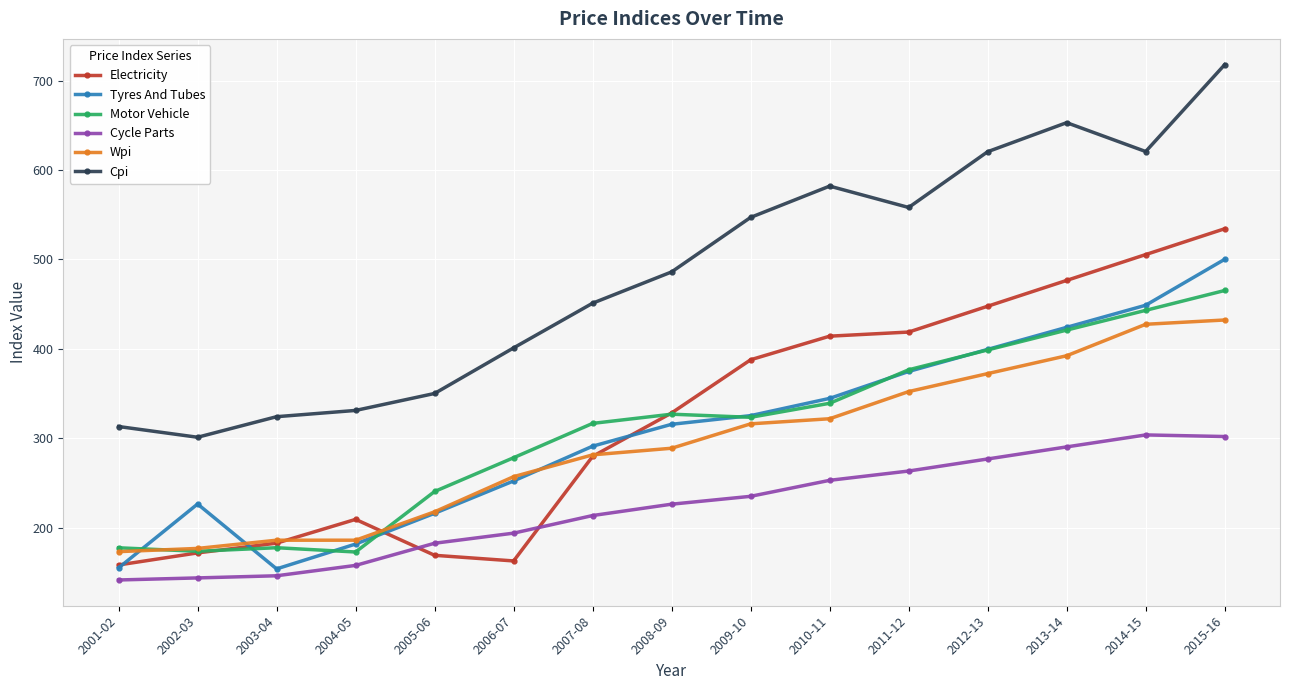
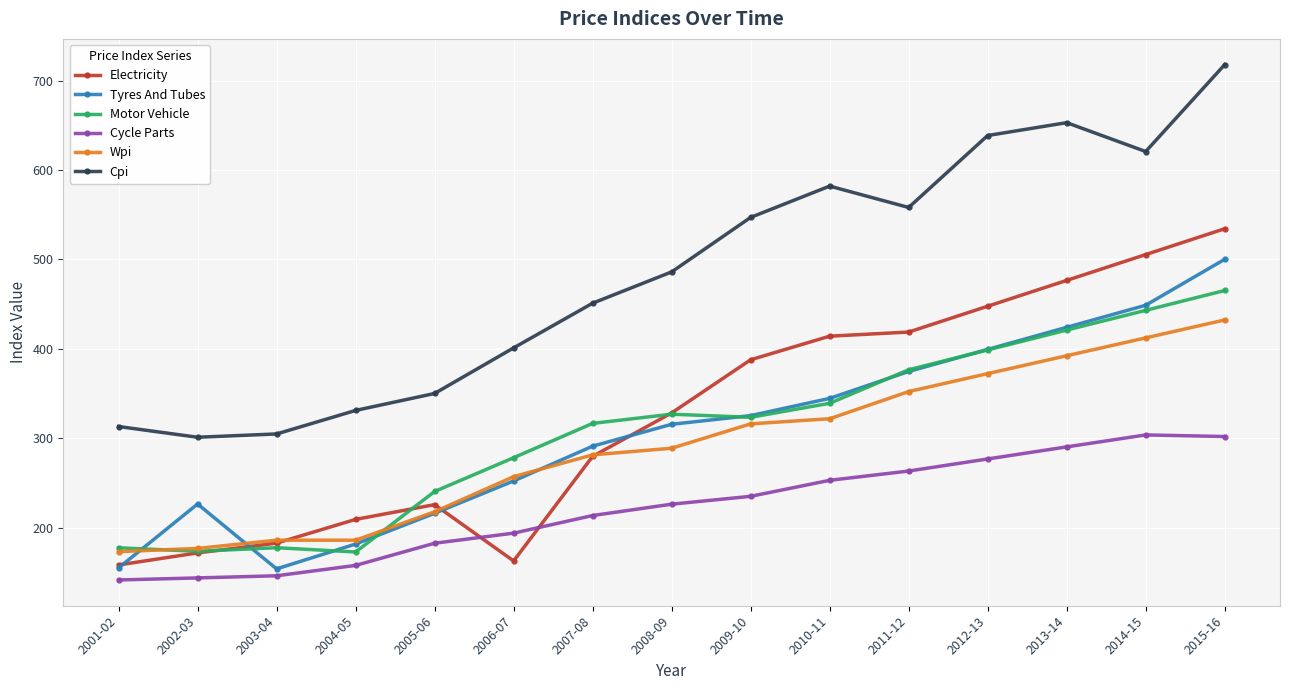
Cpi, 2003-04: 320 -> 300
Electricity, 2005-06: 170 -> 230
Cpi, 2012-13: 620 -> 640
Wpi, 2014-15: 430 -> 410
